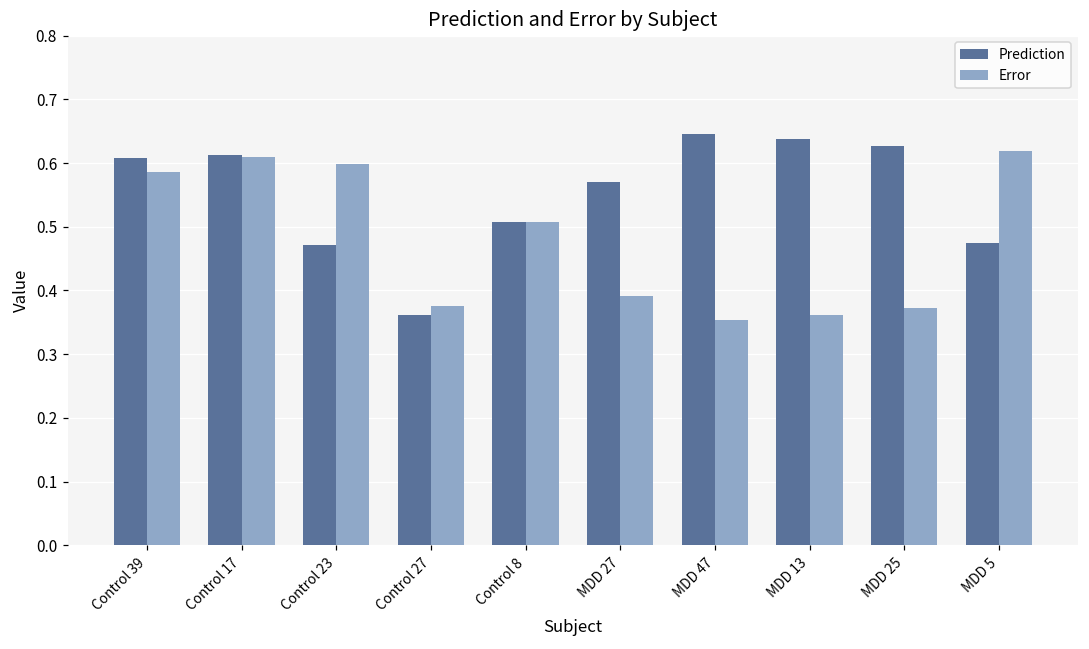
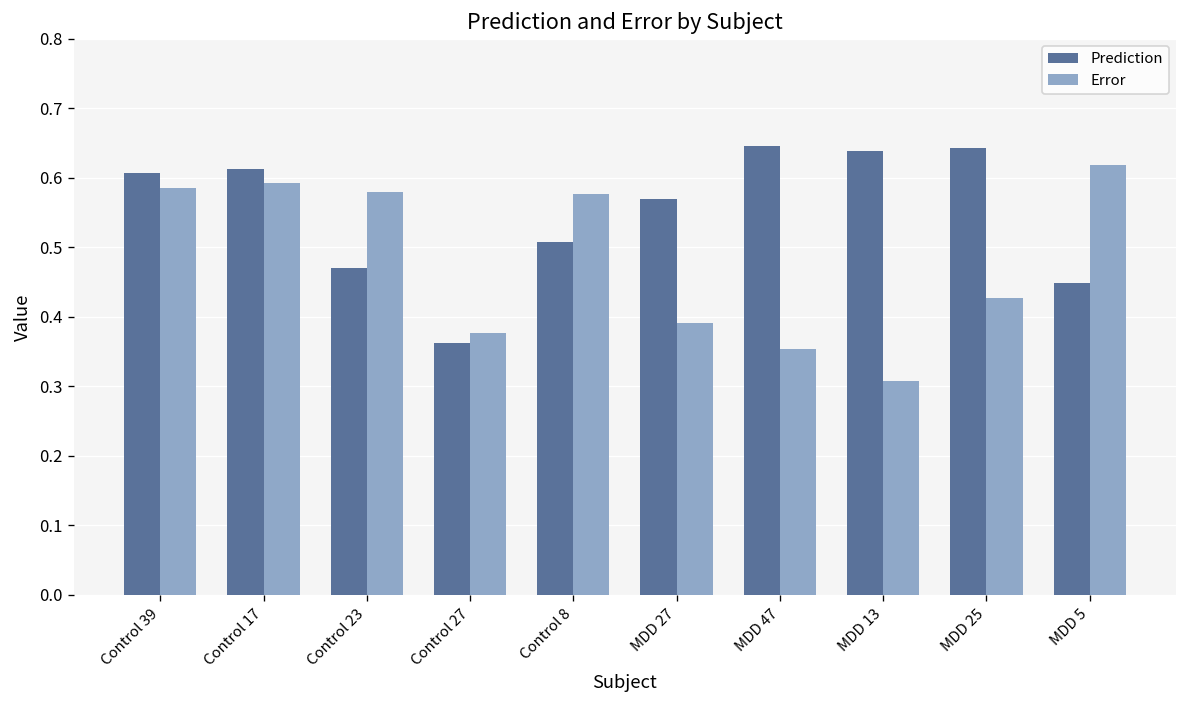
Error, Control 17: 0.61 -> 0.59
Error, Control 23: 0.60 -> 0.58
Error, Control 8: 0.51 -> 0.58
Error, MDD 13: 0.36 -> 0.31
Prediction, MDD 25: 0.63 -> 0.64
Error, MDD 25: 0.37 -> 0.43
Prediction, MDD 5: 0.48 -> 0.45
